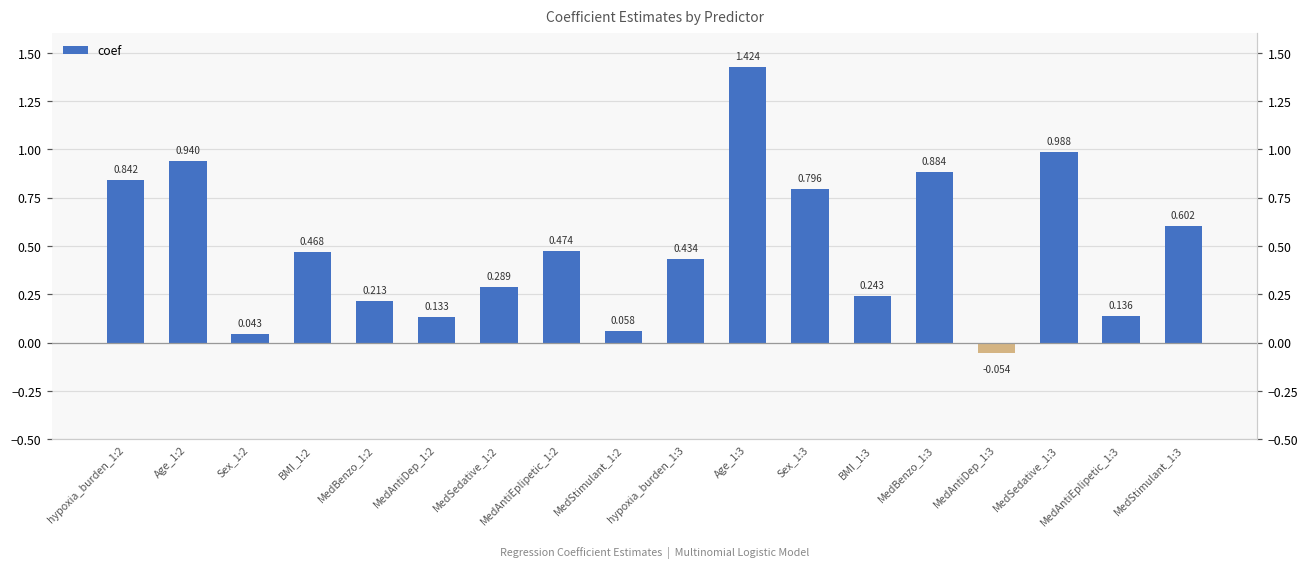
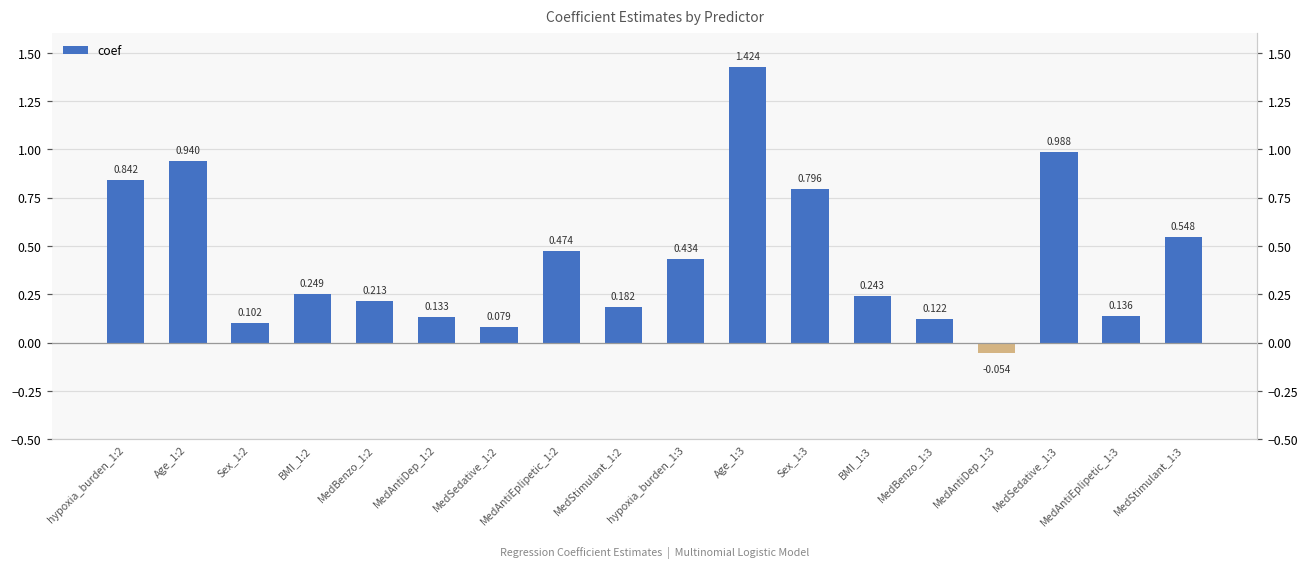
Sex_1:2: 0.043 -> 0.102
BMI_1:2: 0.468 -> 0.249
MedSedative_1:2: 0.289 -> 0.079
MedStimulant_1:2: 0.058 -> 0.182
MedBenzo_1:3: 0.884 -> 0.122
MedStimulant_1:3: 0.602 -> 0.548
